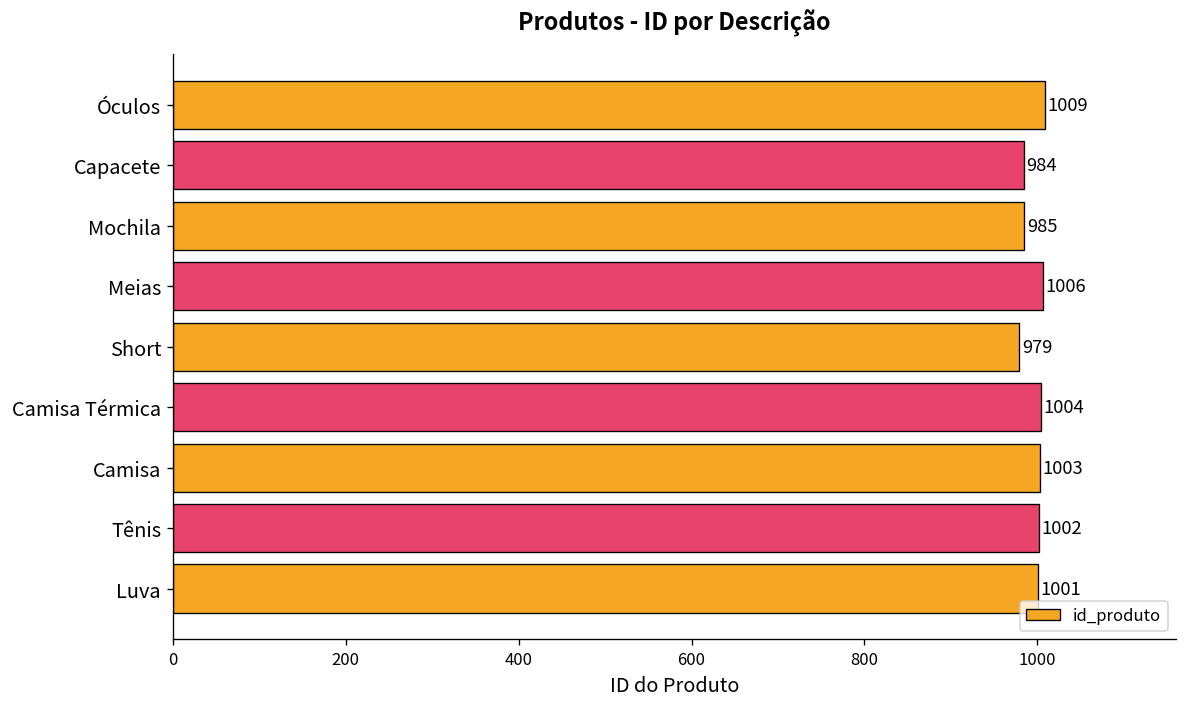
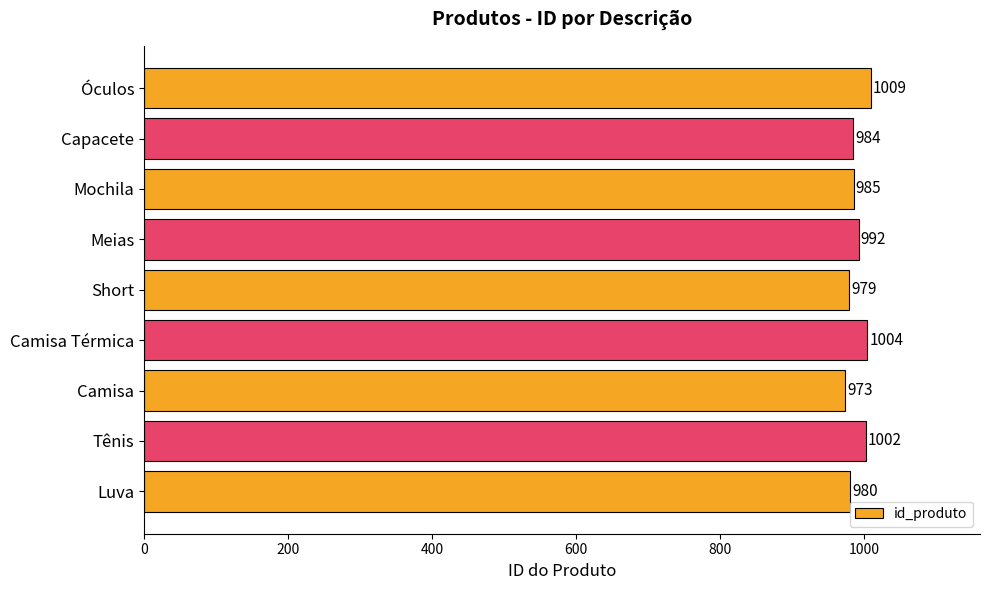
Meias: 1006 -> 992
Camisa: 1003 -> 973
Luva: 1001 -> 980
